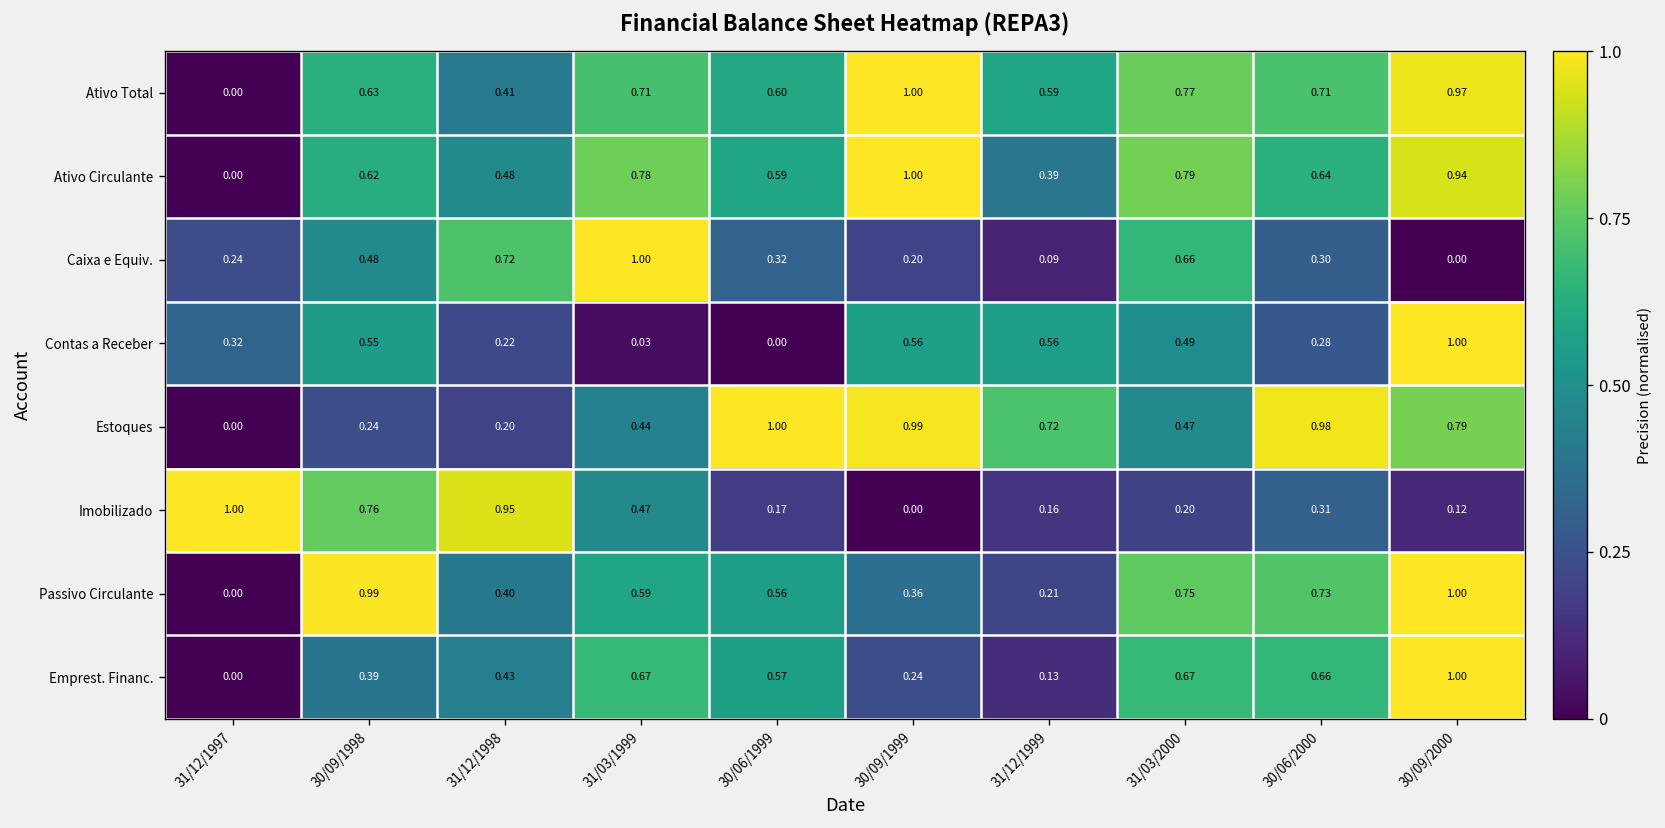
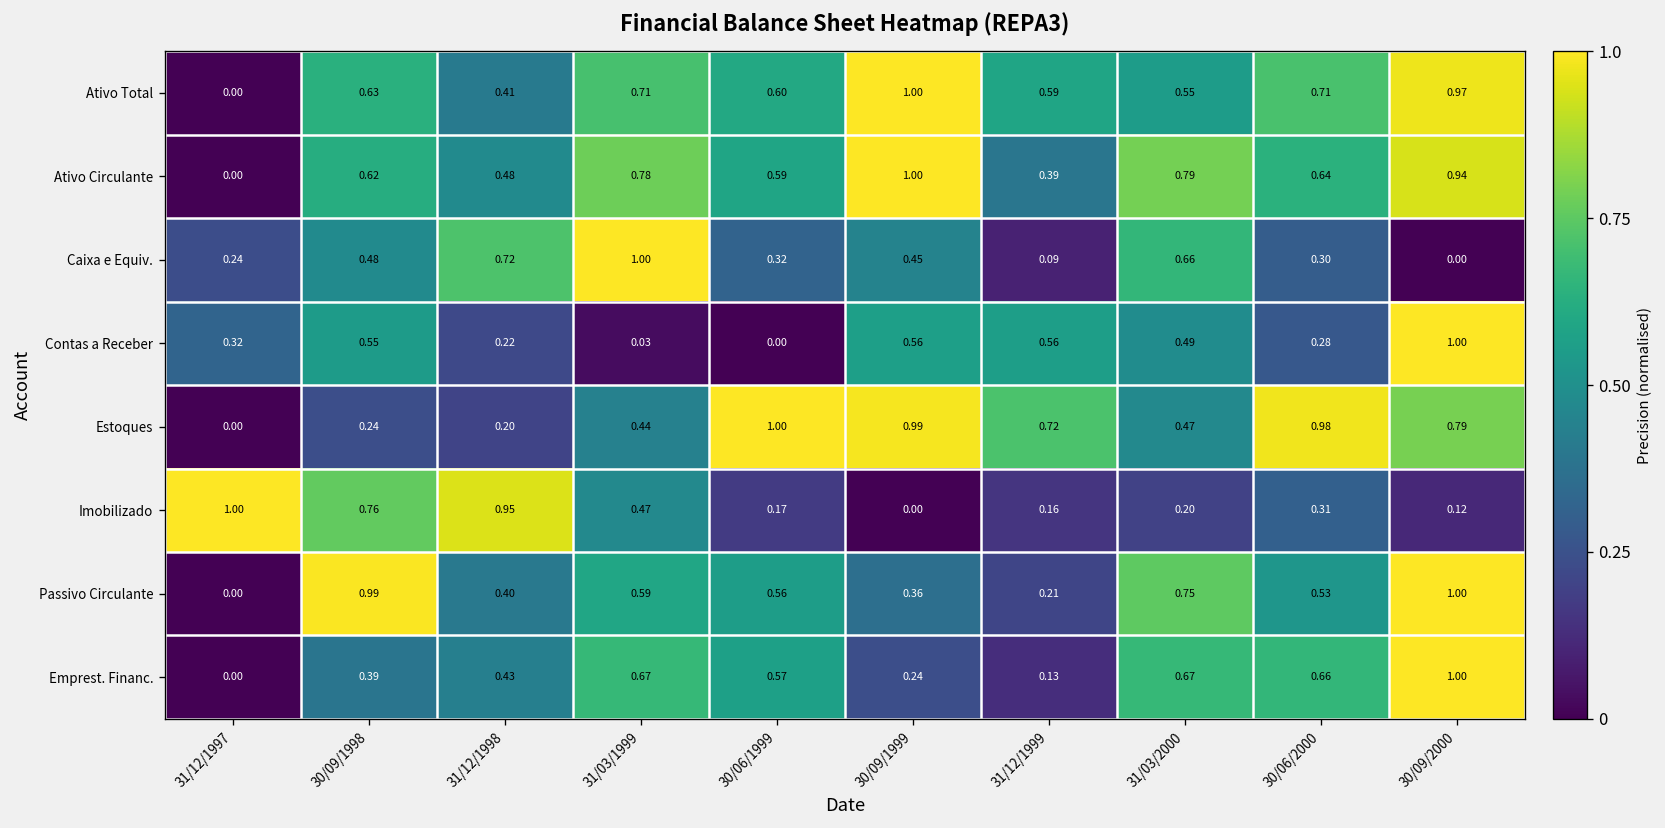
Ativo Total, 31/03/2000: 0.77 -> 0.55
Caixa e Equiv., 30/09/1999: 0.20 -> 0.45
Passivo Circulante, 30/06/2000: 0.73 -> 0.53
